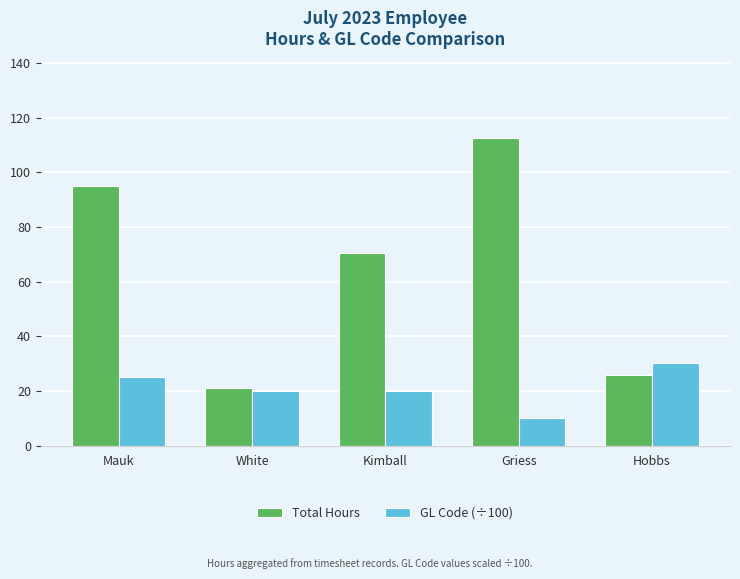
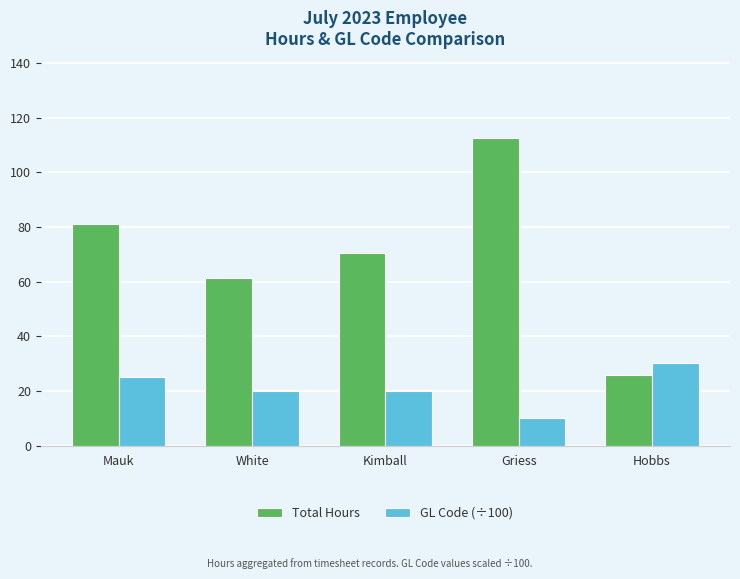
Total Hours, Mauk: 95 -> 81
Total Hours, White: 21 -> 62
